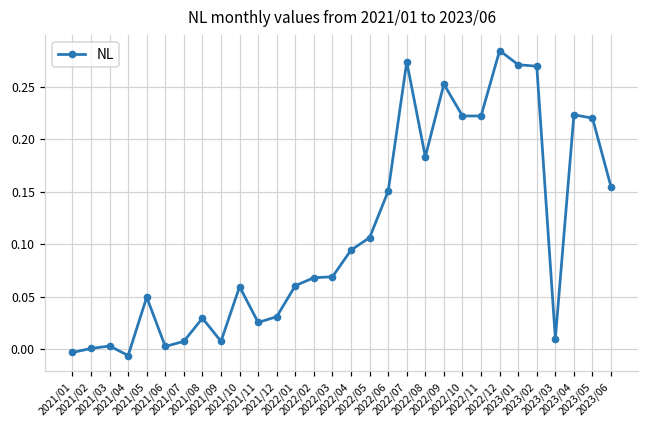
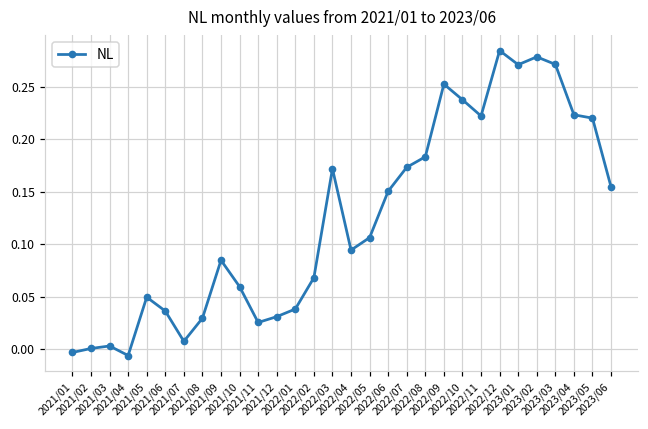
2021/06: 0.00 -> 0.04
2021/09: 0.01 -> 0.08
2022/01: 0.06 -> 0.04
2022/03: 0.07 -> 0.17
2022/07: 0.27 -> 0.17
2022/10: 0.22 -> 0.24
2023/02: 0.27 -> 0.28
2023/03: 0.01 -> 0.27
